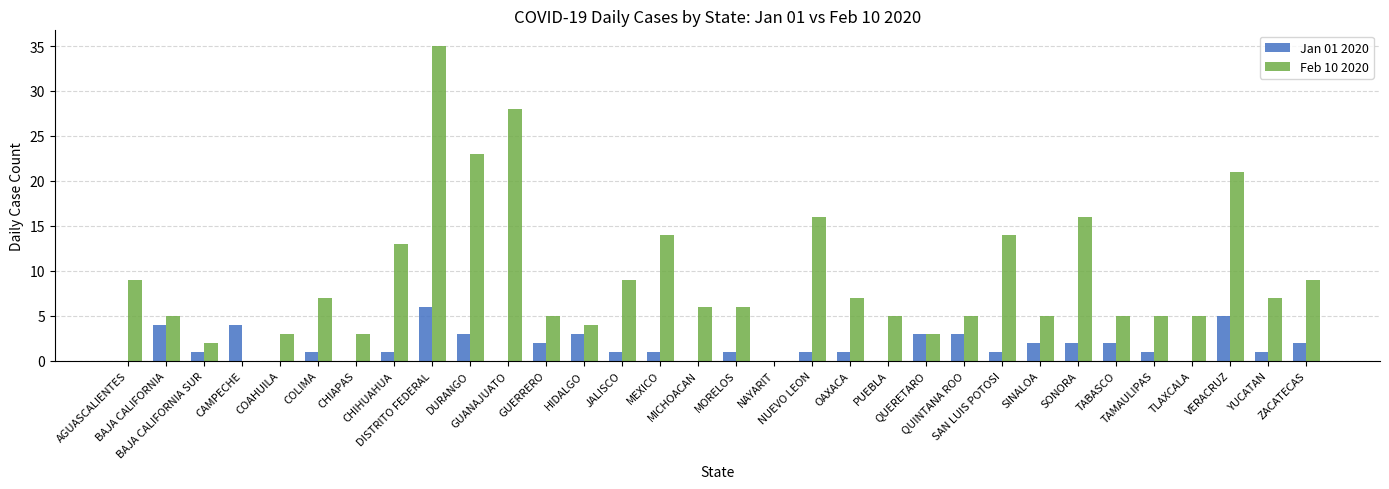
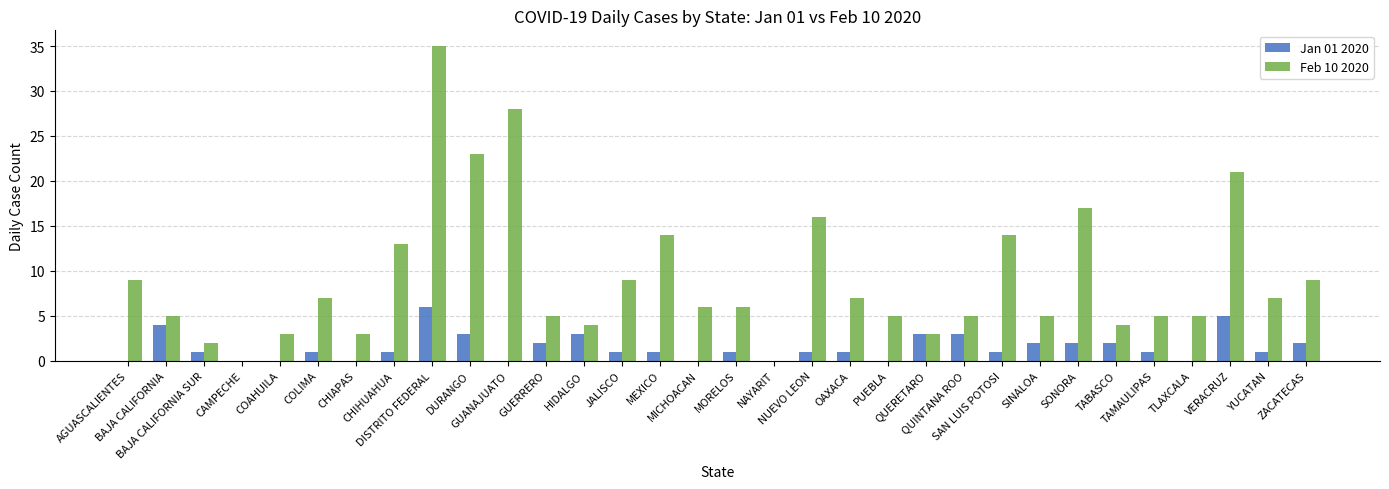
Jan 01 2020, CAMPECHE: 4 -> 0
Feb 10 2020, SONORA: 16 -> 17
Feb 10 2020, TABASCO: 5 -> 4
